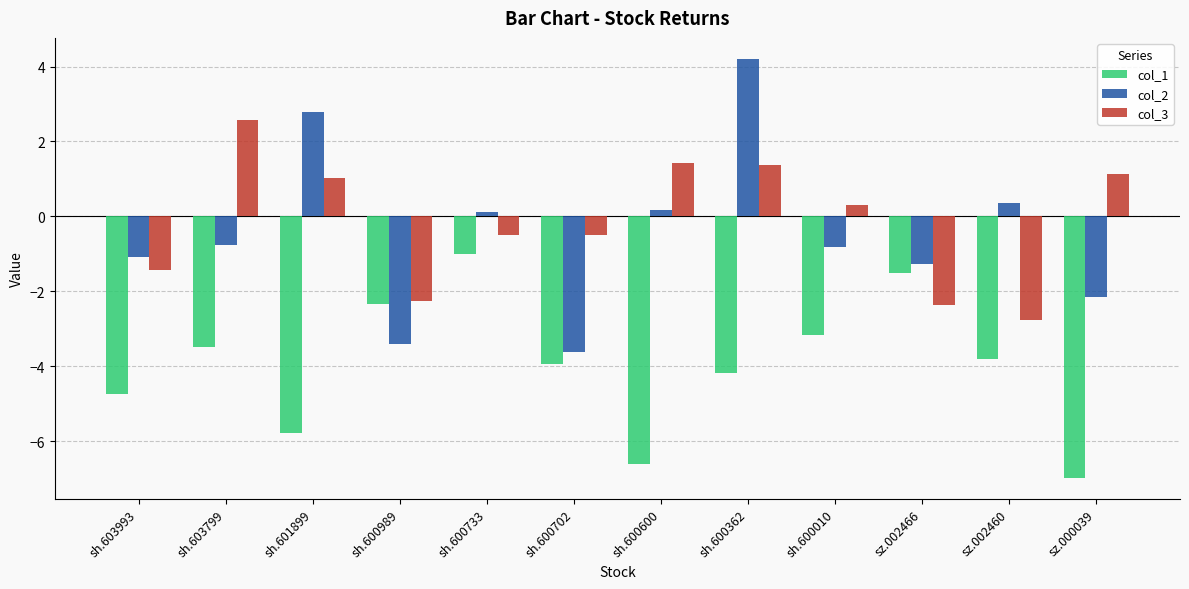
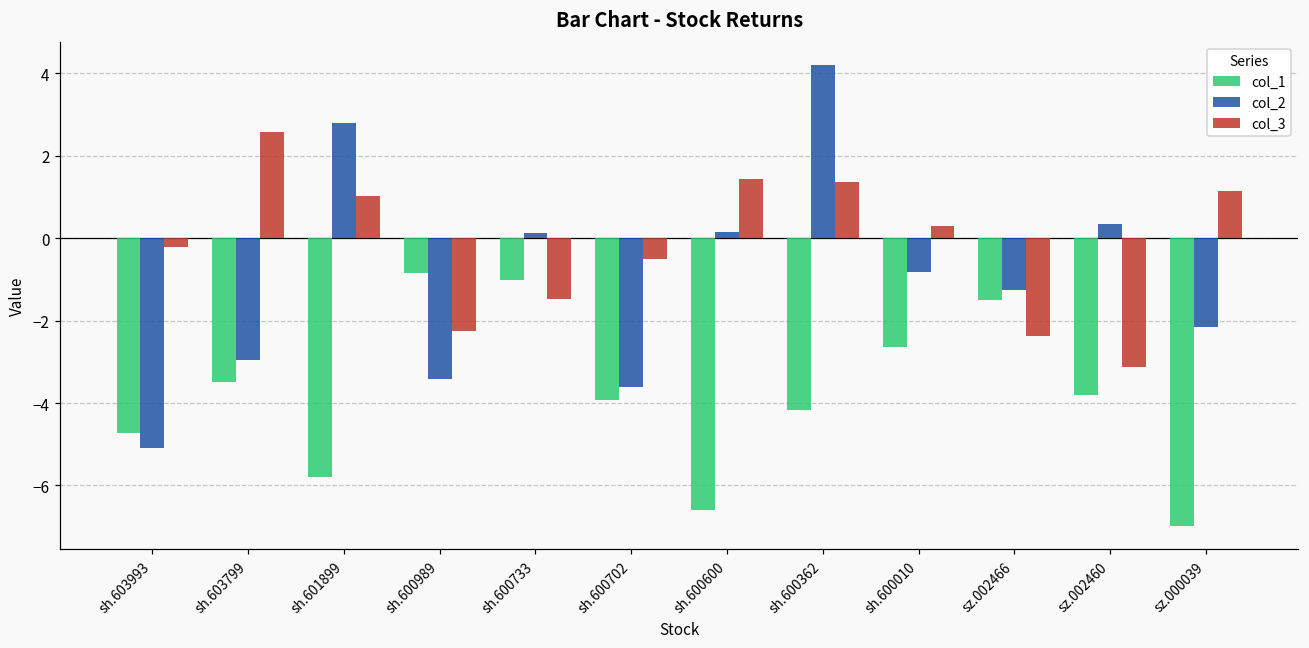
col_2, sh.603993: -1.1 -> -5.1
col_3, sh.603993: -1.4 -> -0.2
col_2, sh.603799: -0.8 -> -3.0
col_1, sh.600989: -2.3 -> -0.8
col_3, sh.600733: -0.5 -> -1.5
col_1, sh.600010: -3.2 -> -2.6
col_3, sz.002460: -2.8 -> -3.1
